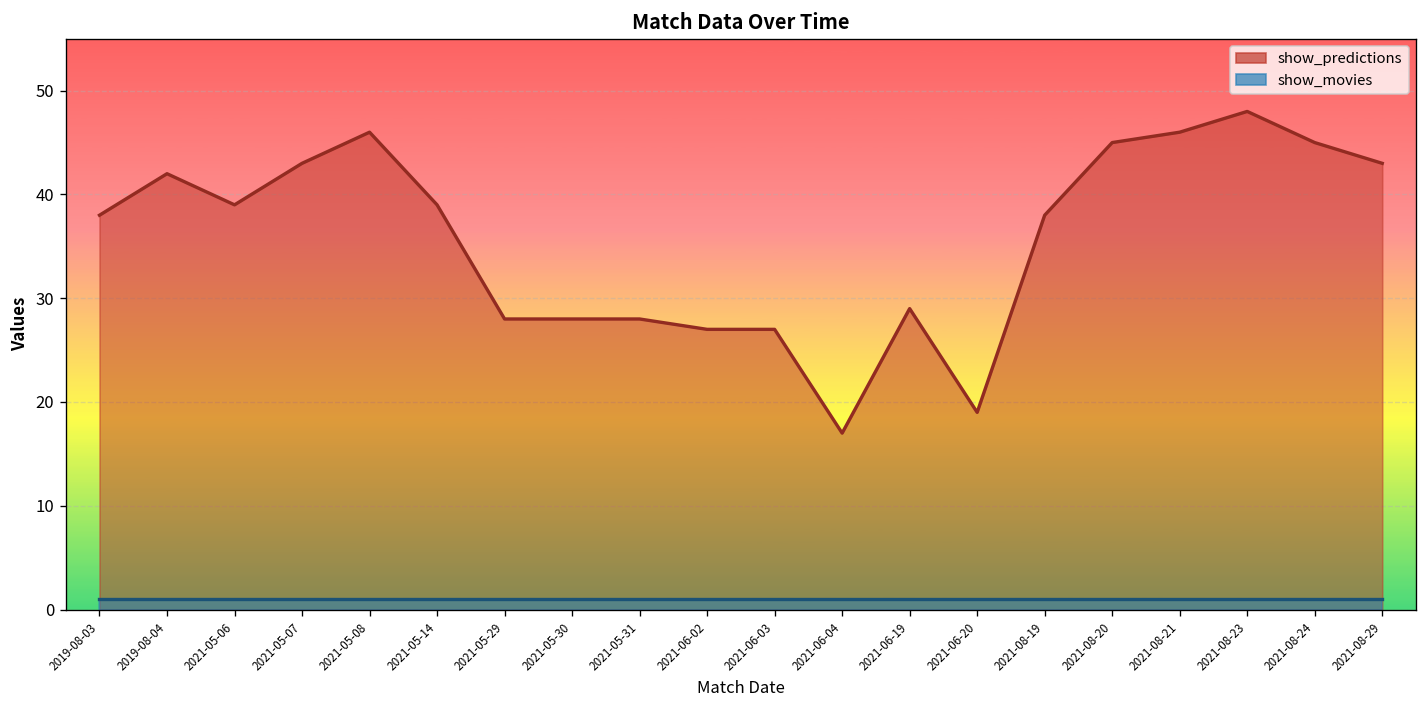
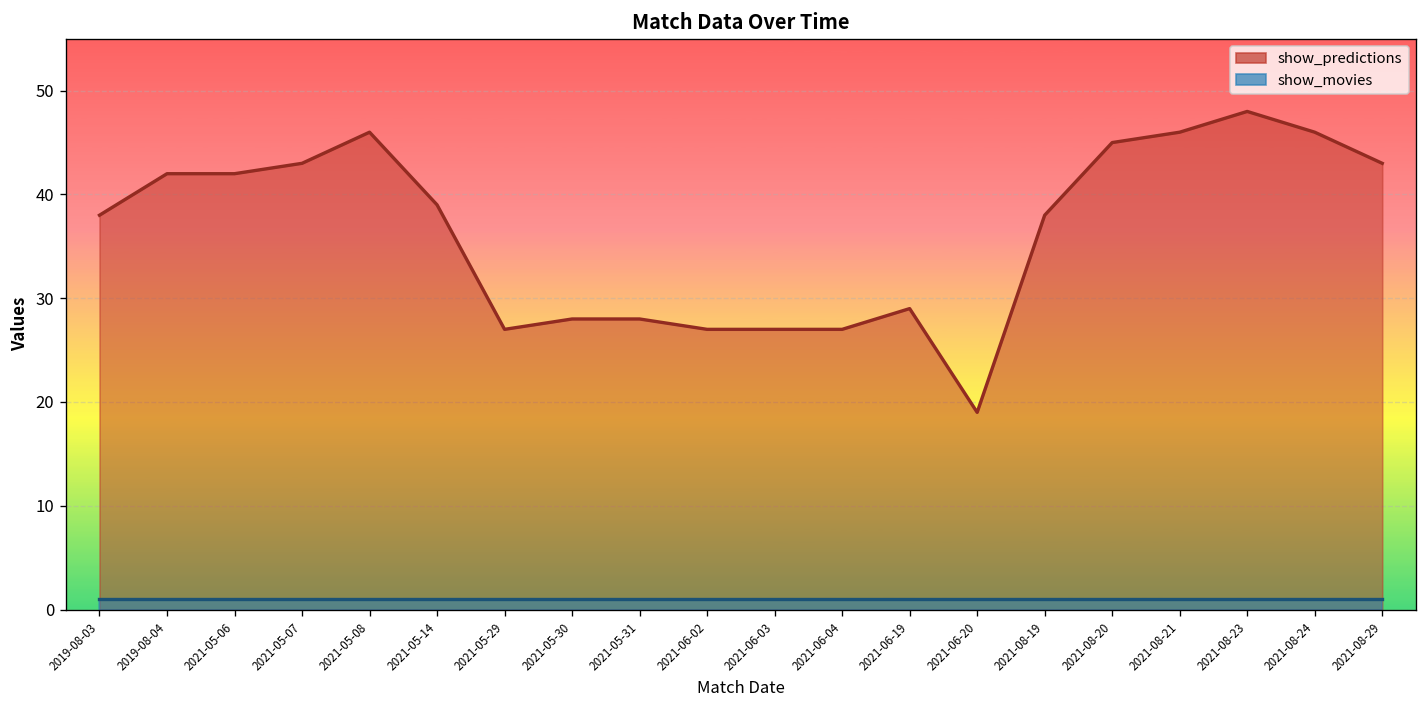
show_predictions, 2021-05-06: 39 -> 42
show_predictions, 2021-05-29: 28 -> 27
show_predictions, 2021-06-04: 17 -> 27
show_predictions, 2021-08-24: 45 -> 46
